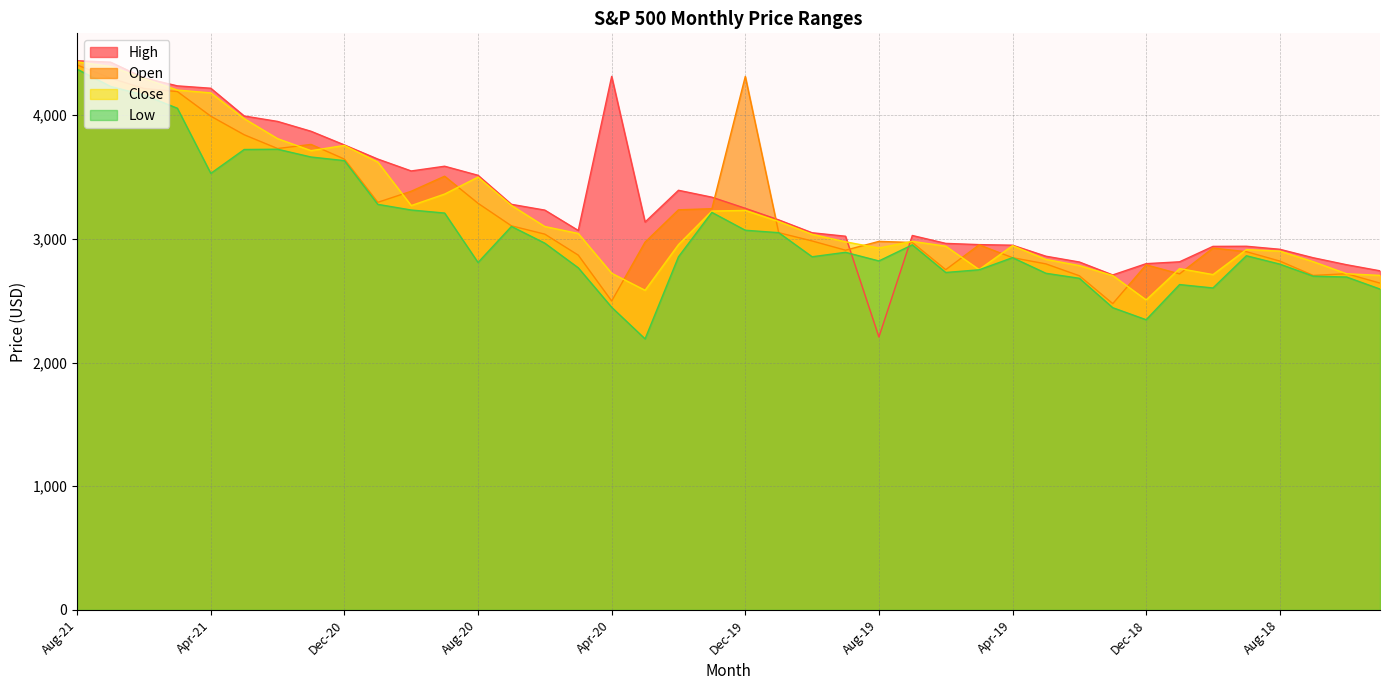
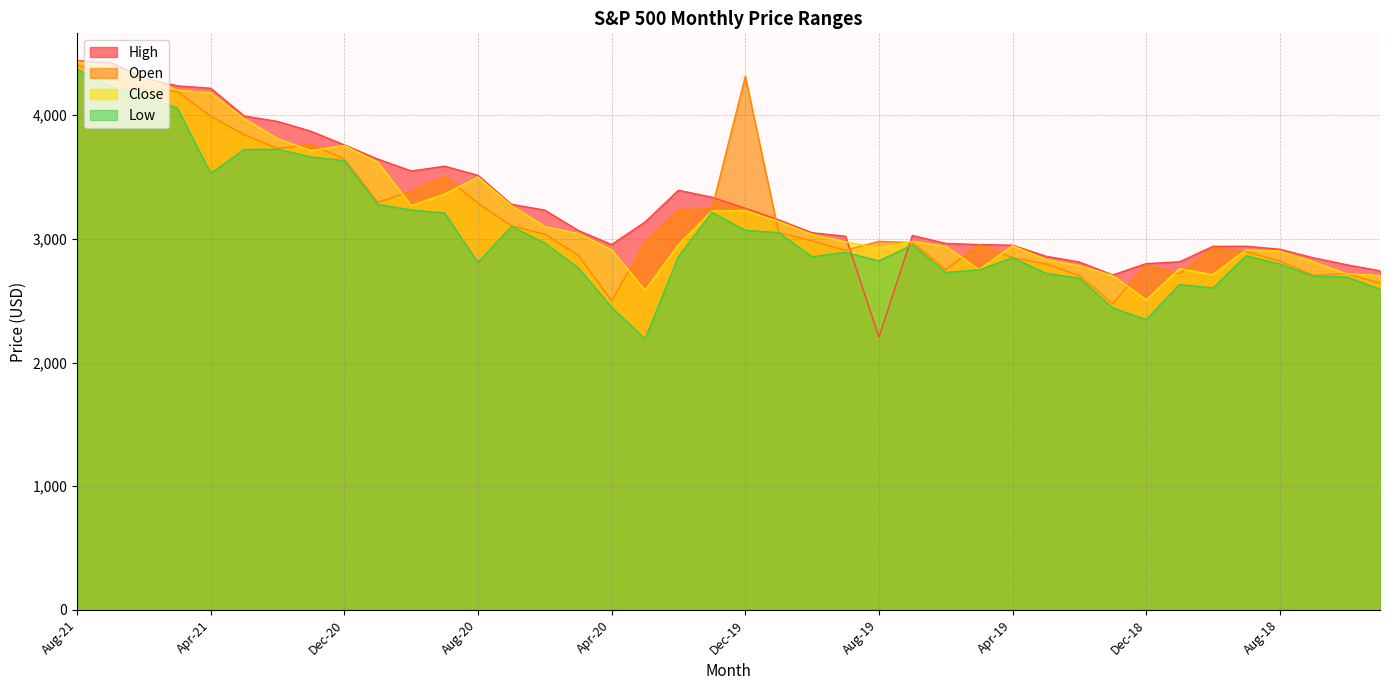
High, Apr-20: 4,310 -> 2,950
Close, Apr-20: 2,720 -> 2,910
